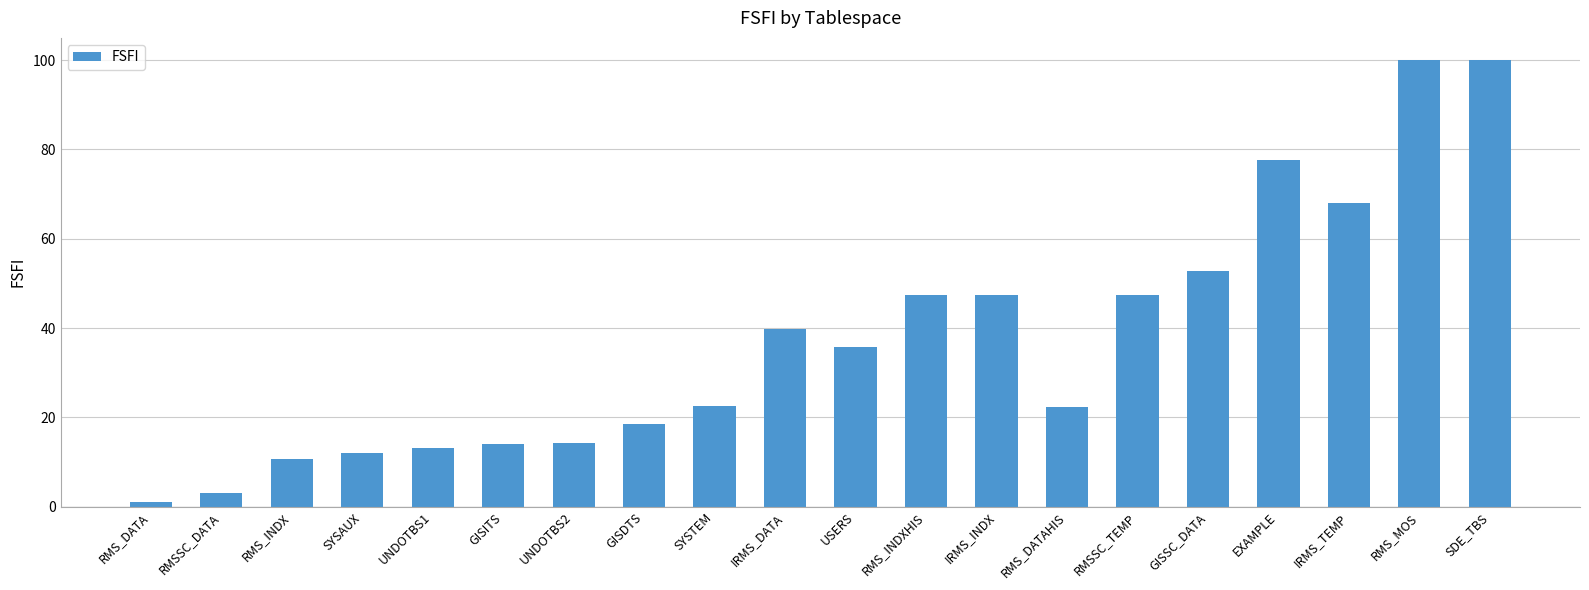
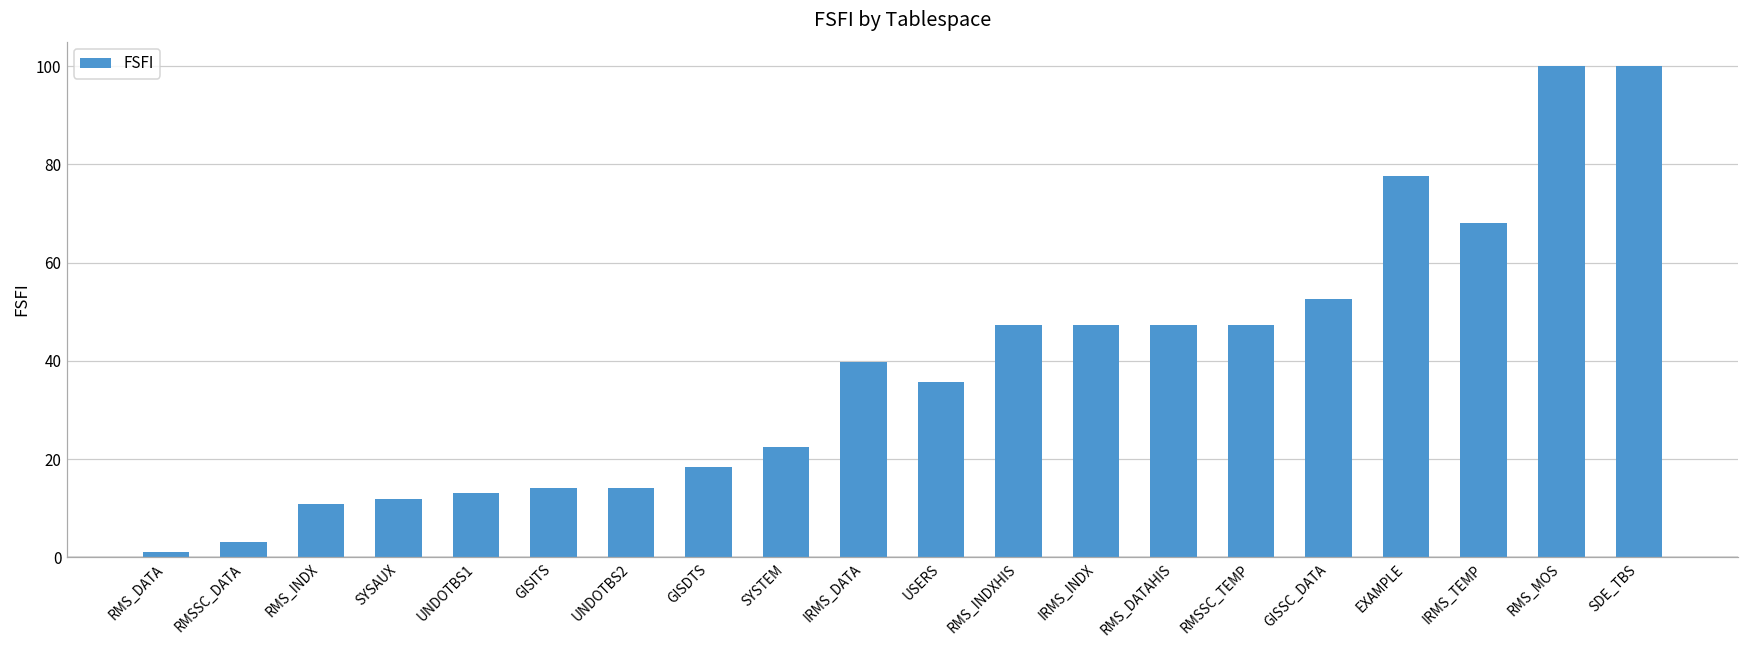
RMS_DATAHIS: 22 -> 47
